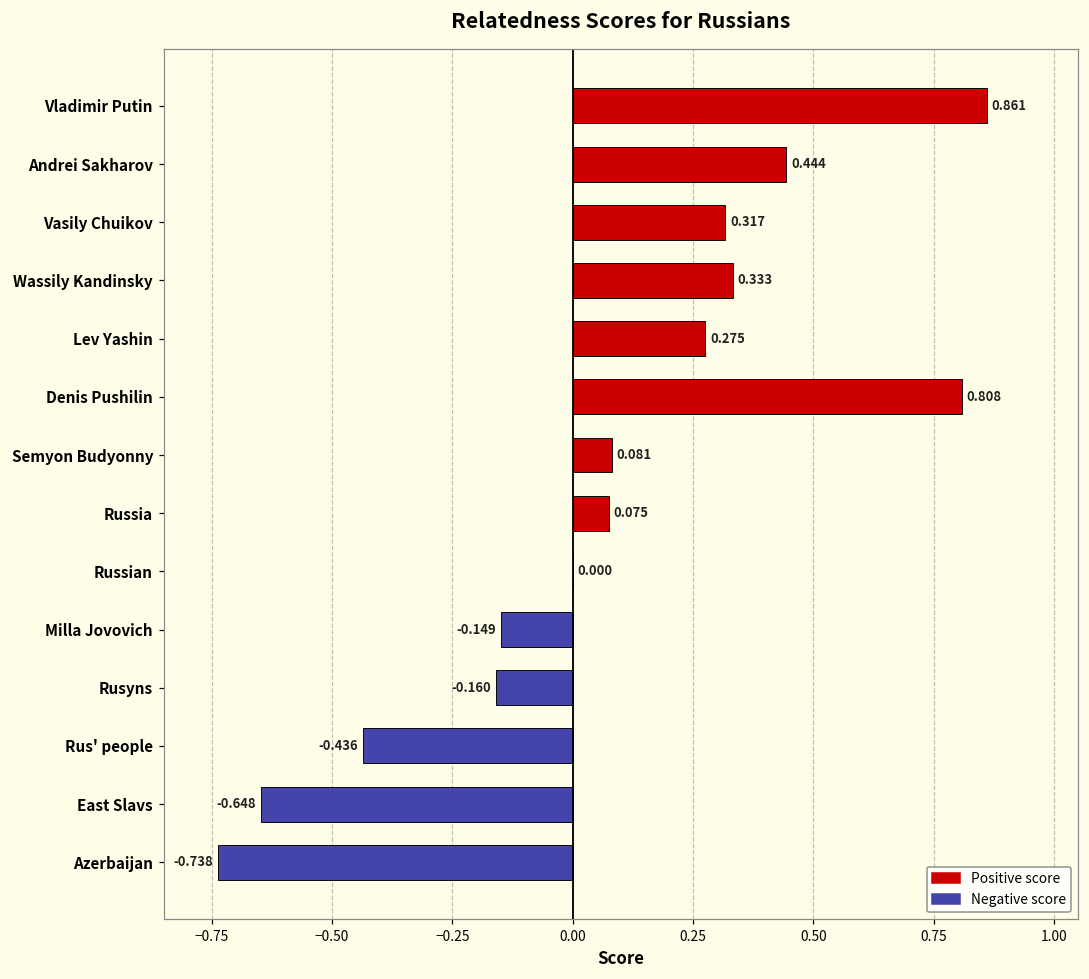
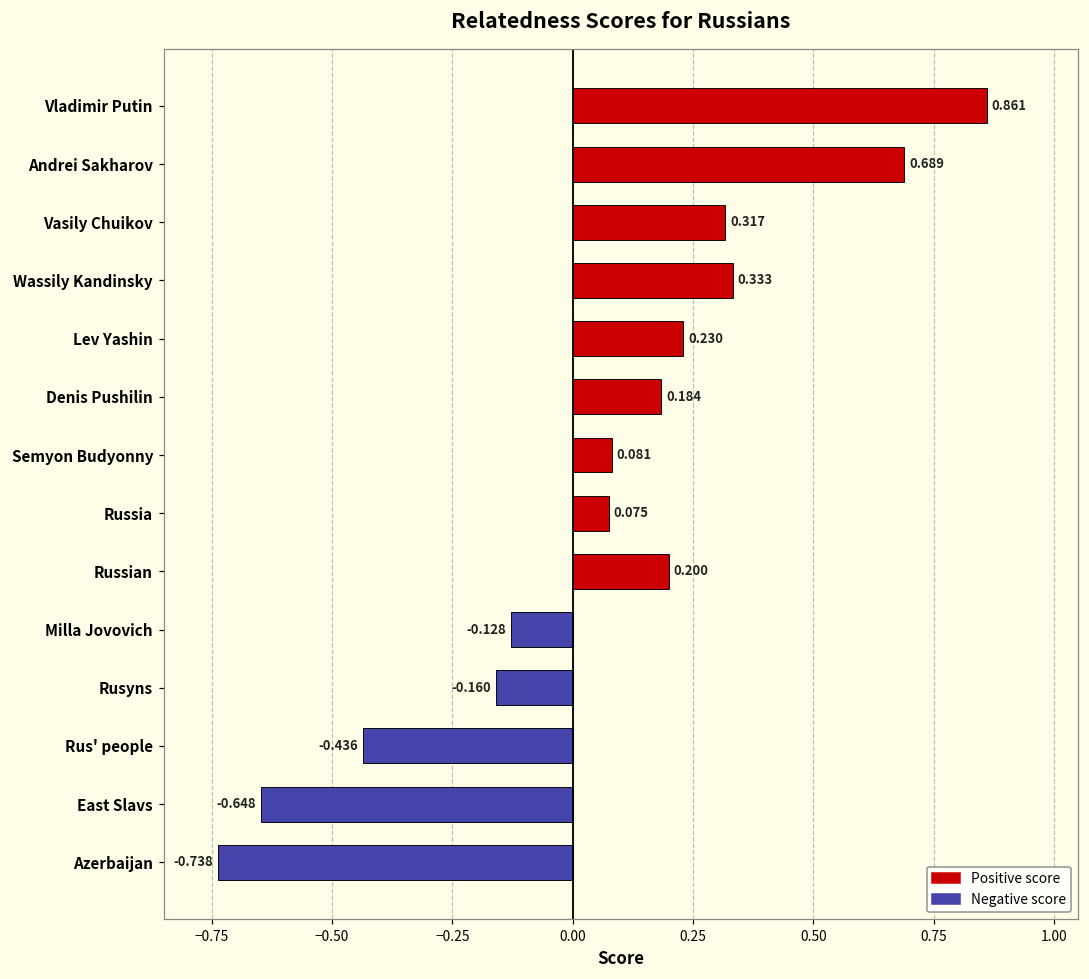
Andrei Sakharov: 0.444 -> 0.689
Lev Yashin: 0.275 -> 0.230
Denis Pushilin: 0.808 -> 0.184
Russian: 0.000 -> 0.200
Milla Jovovich: -0.149 -> -0.128
